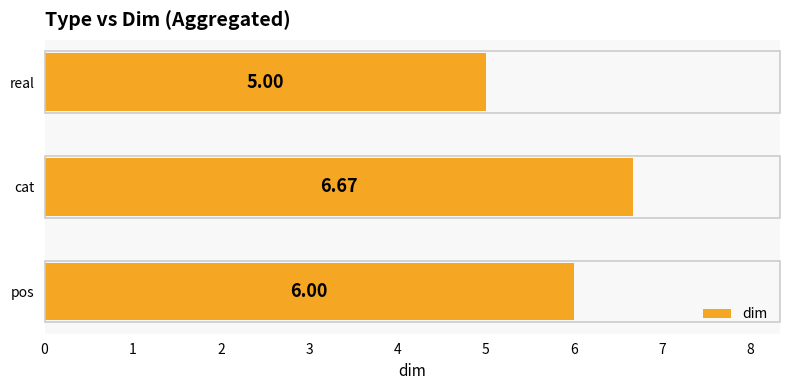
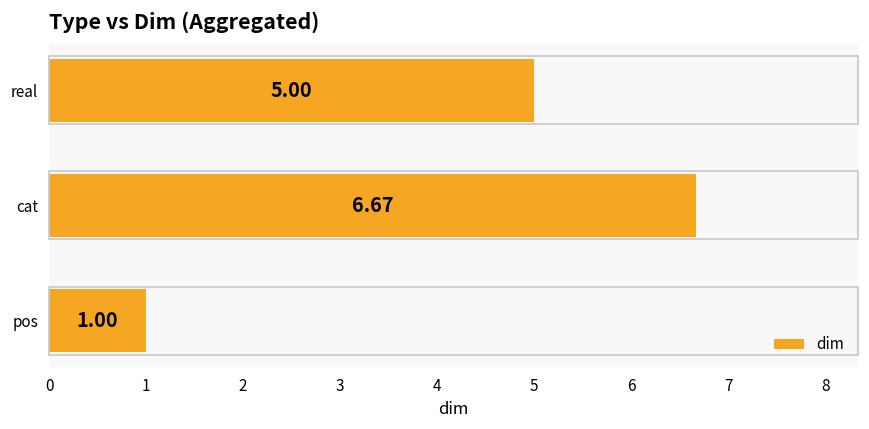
pos: 6.00 -> 1.00
